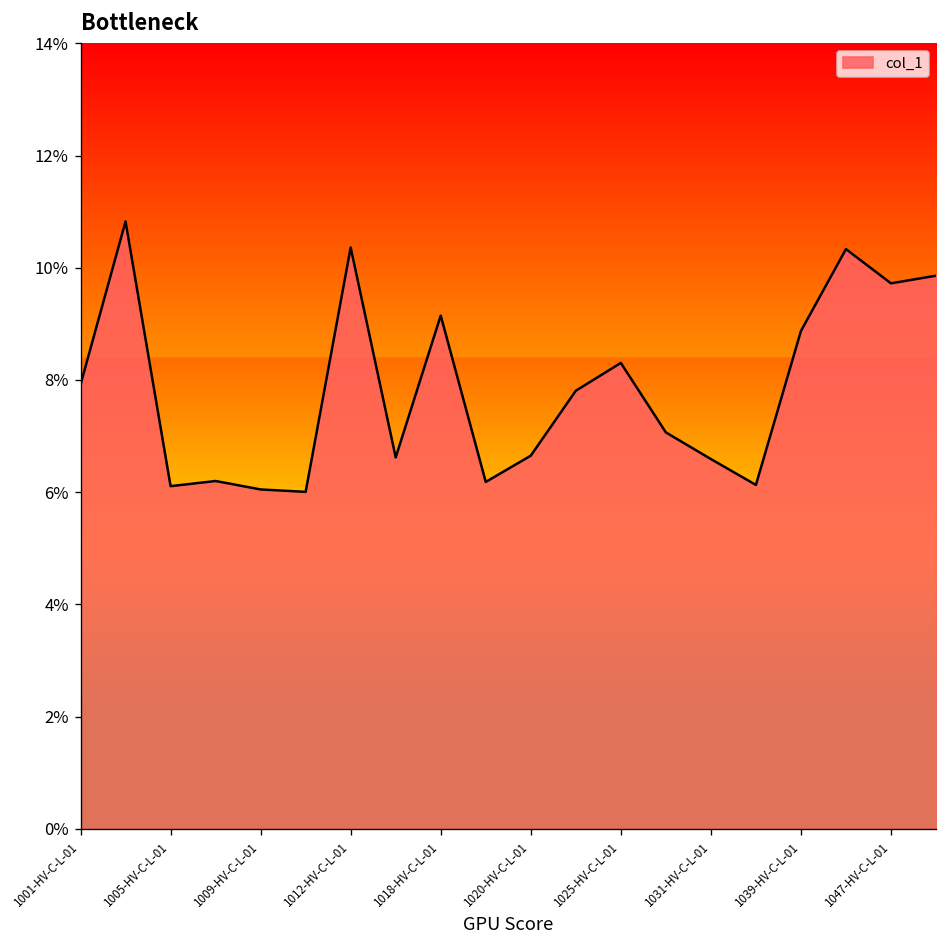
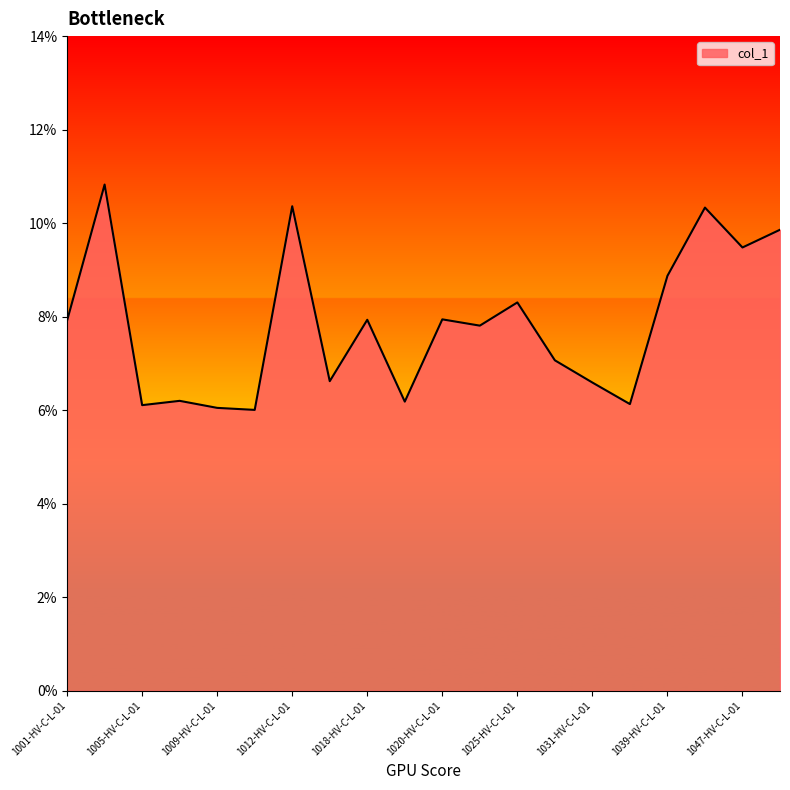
1018-HV-C-L-01: 9.1% -> 7.9%
1020-HV-C-L-01: 6.6% -> 7.9%
1047-HV-C-L-01: 9.7% -> 9.5%
